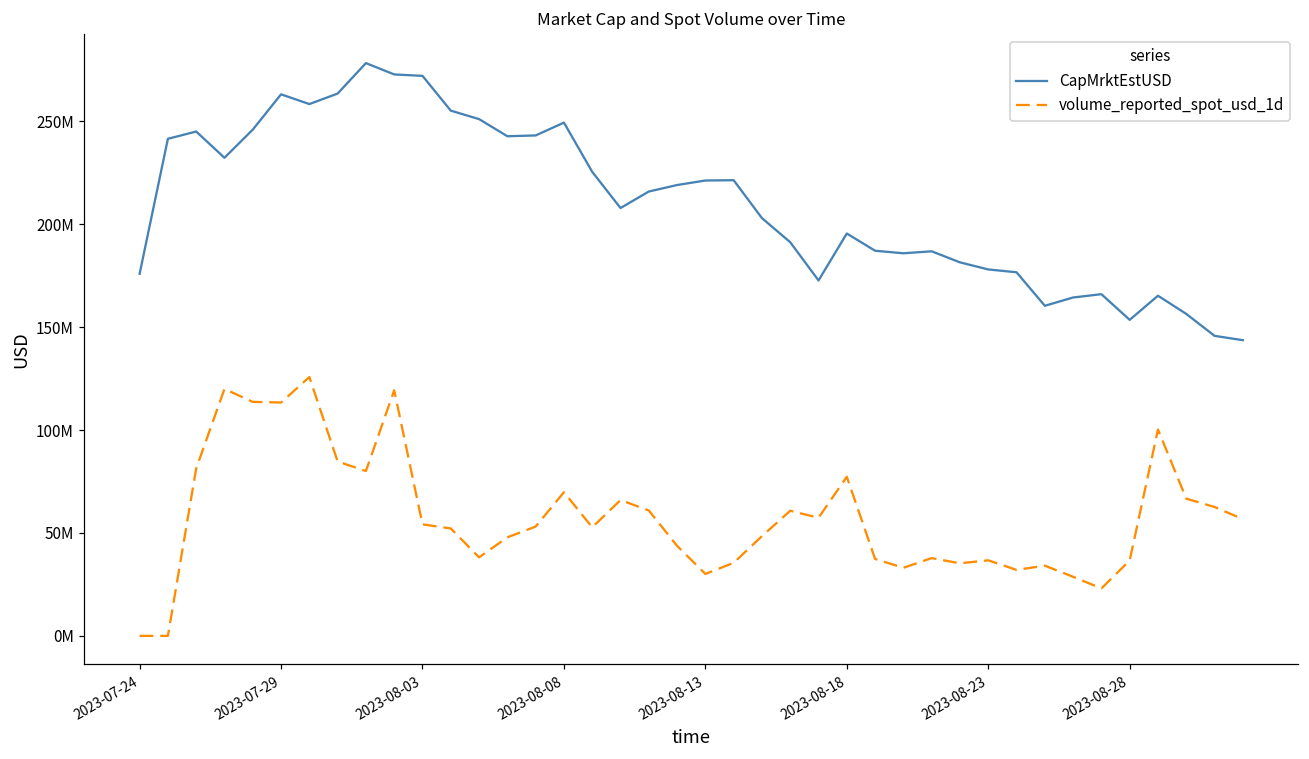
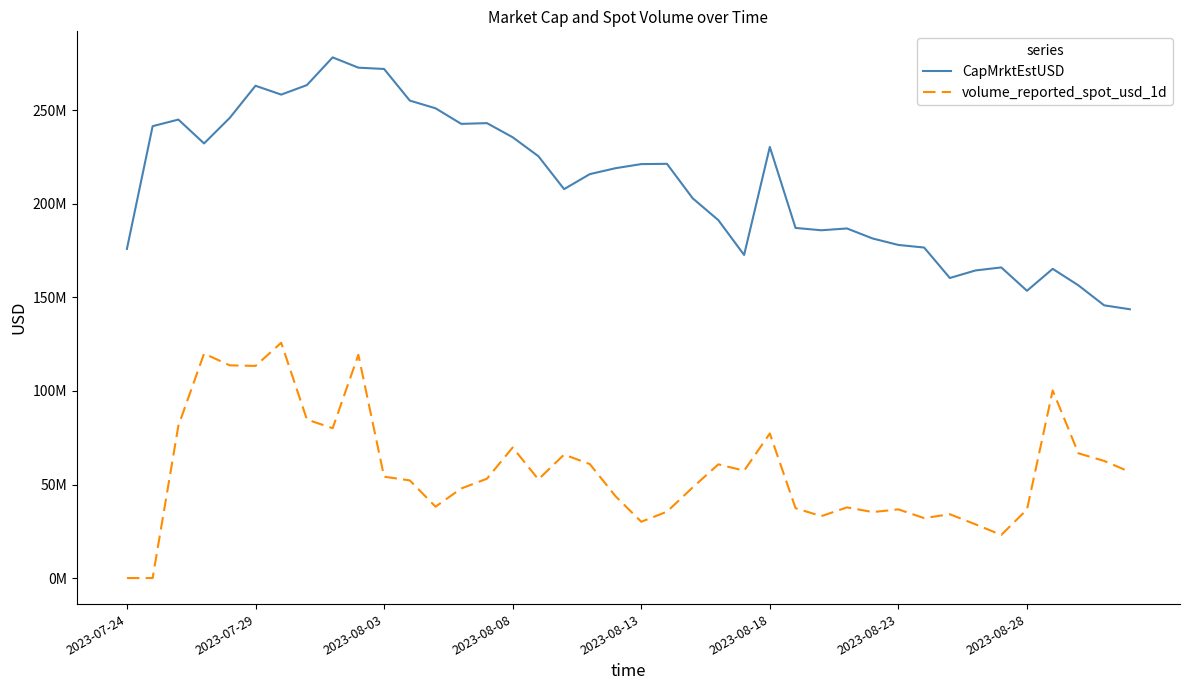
CapMrktEstUSD, 2023-08-08: 249000000 -> 236000000
CapMrktEstUSD, 2023-08-18: 195000000 -> 230000000
